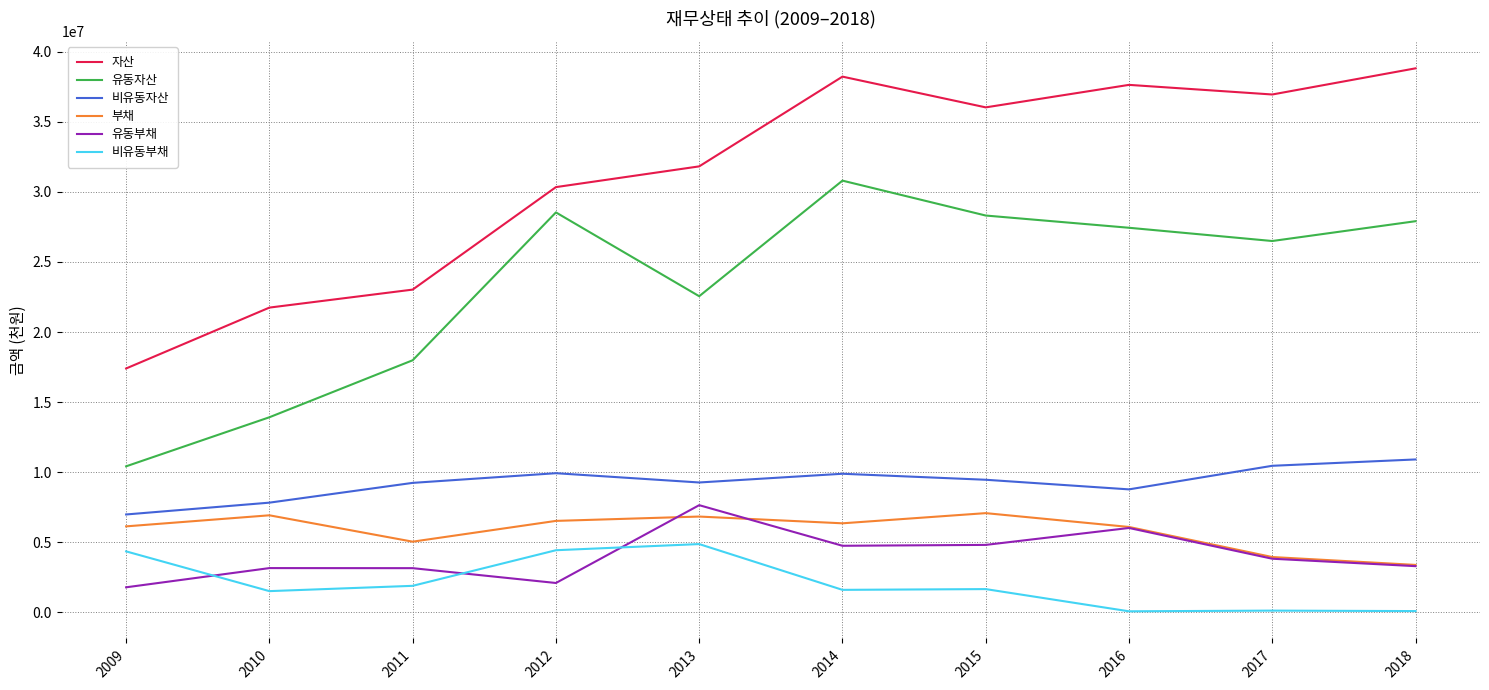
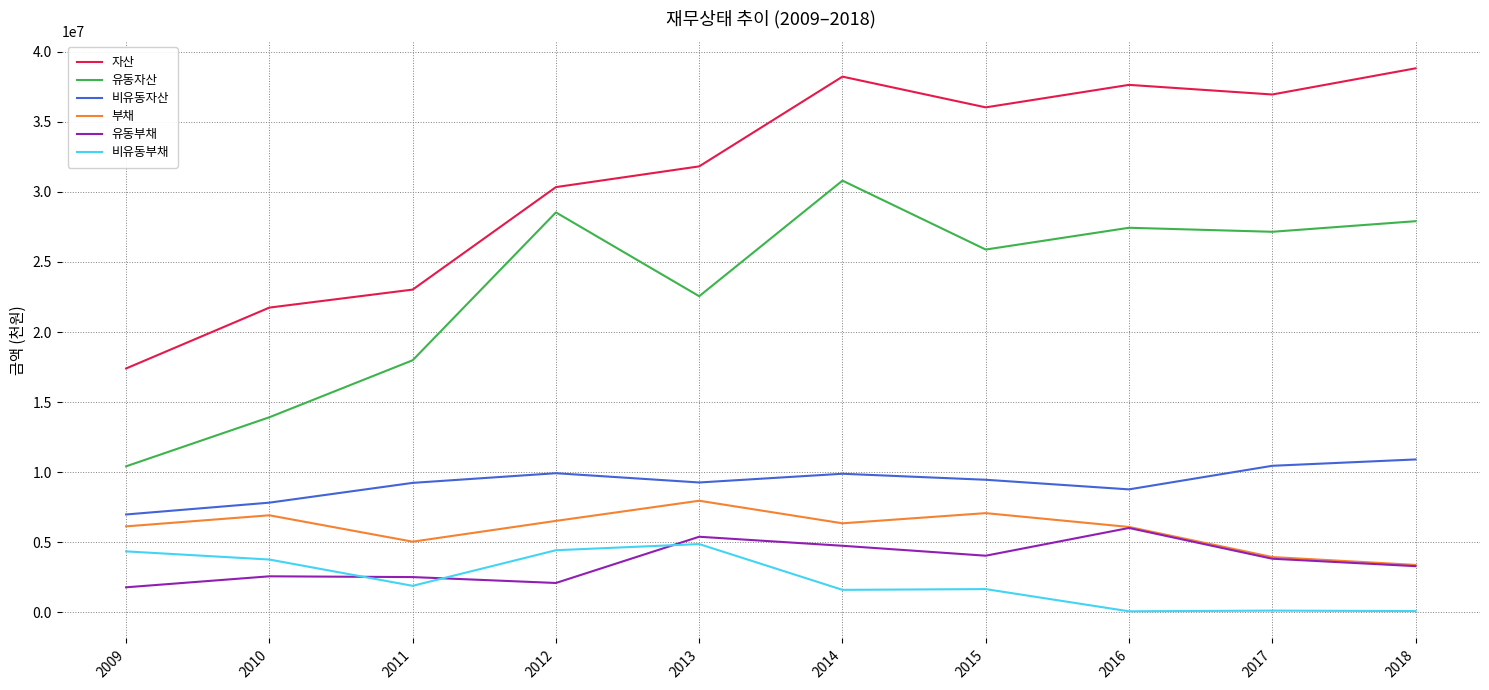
유동부채, 2010: 3200000 -> 2600000
비유동부채, 2010: 1500000 -> 3800000
유동부채, 2011: 3200000 -> 2500000
부채, 2013: 6800000 -> 8000000
유동부채, 2013: 7600000 -> 5400000
유동자산, 2015: 28300000 -> 25900000
유동부채, 2015: 4800000 -> 4000000
유동자산, 2017: 26500000 -> 27200000
